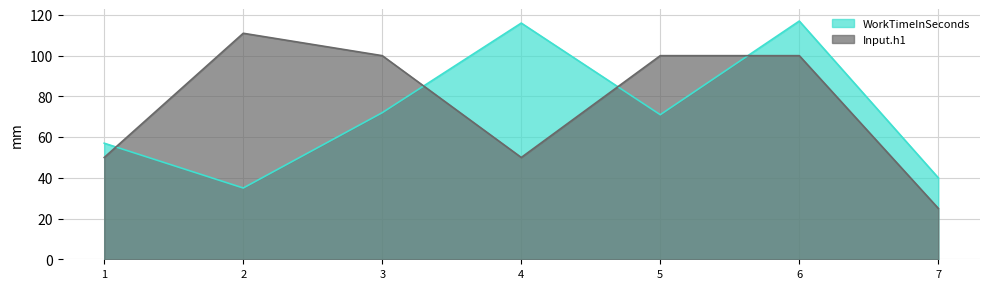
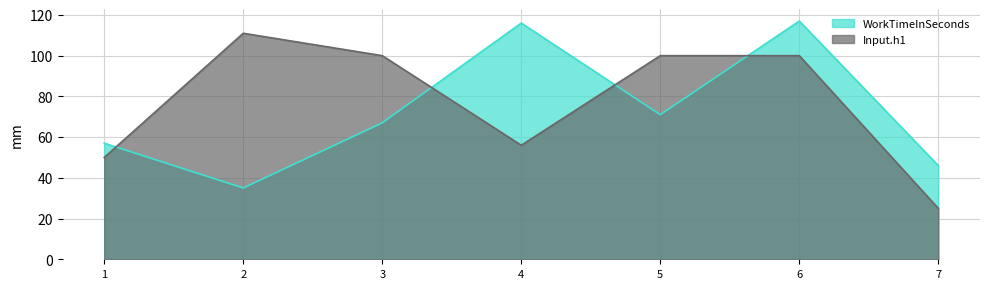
WorkTimeInSeconds, 3: 72 -> 67
Input.h1, 4: 50 -> 56
WorkTimeInSeconds, 7: 40 -> 46
